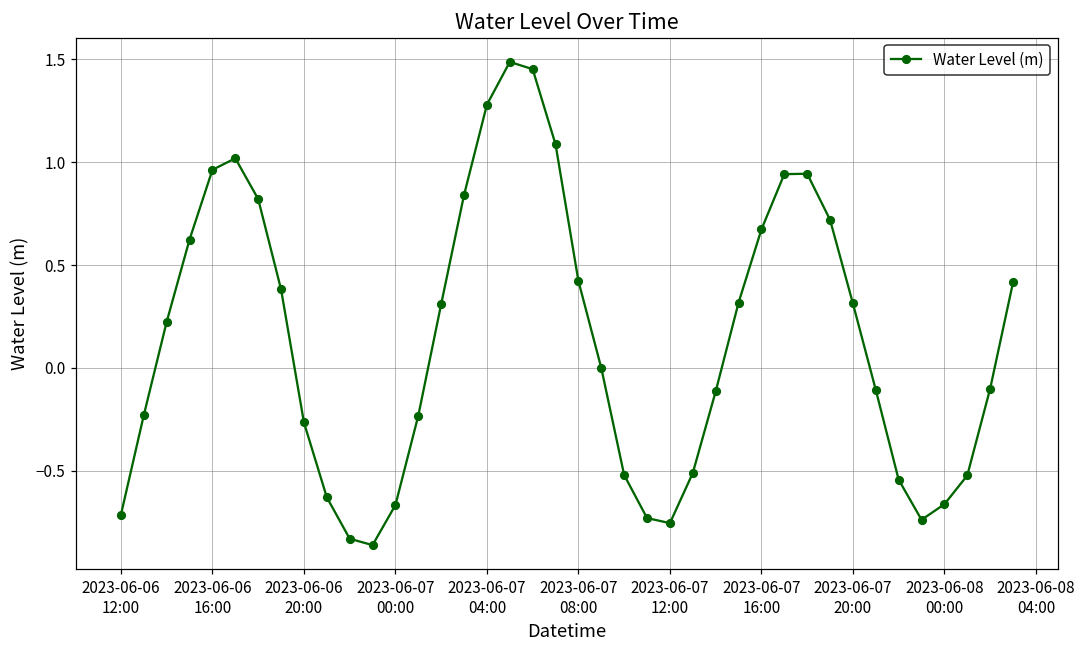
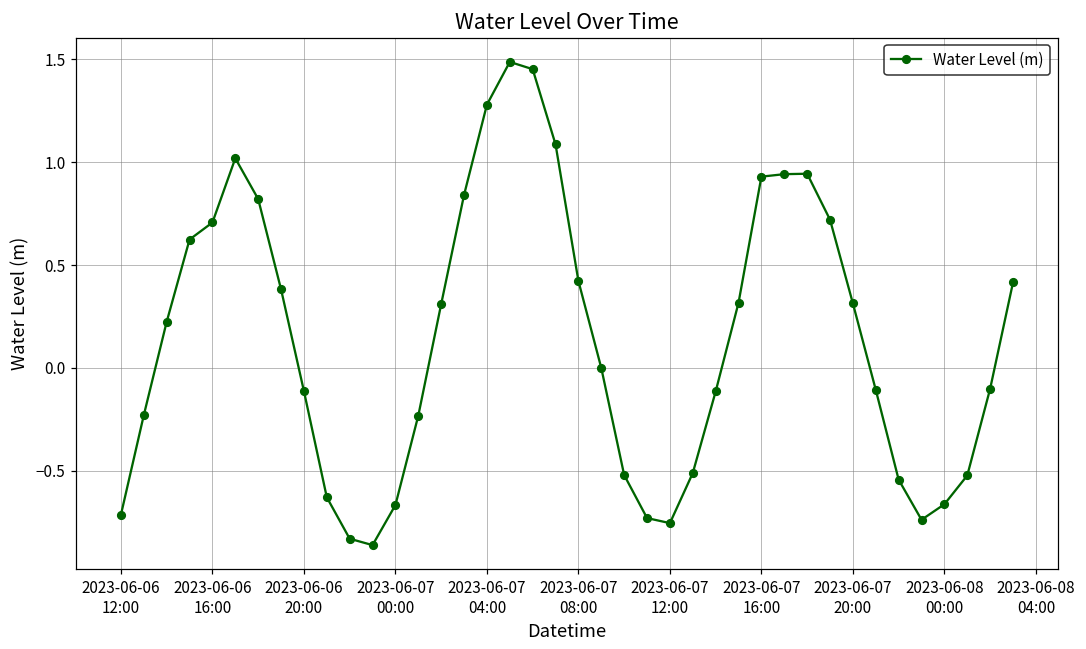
2023-06-06 16:00: 0.96 -> 0.71
2023-06-06 20:00: -0.27 -> -0.11
2023-06-07 16:00: 0.67 -> 0.93
